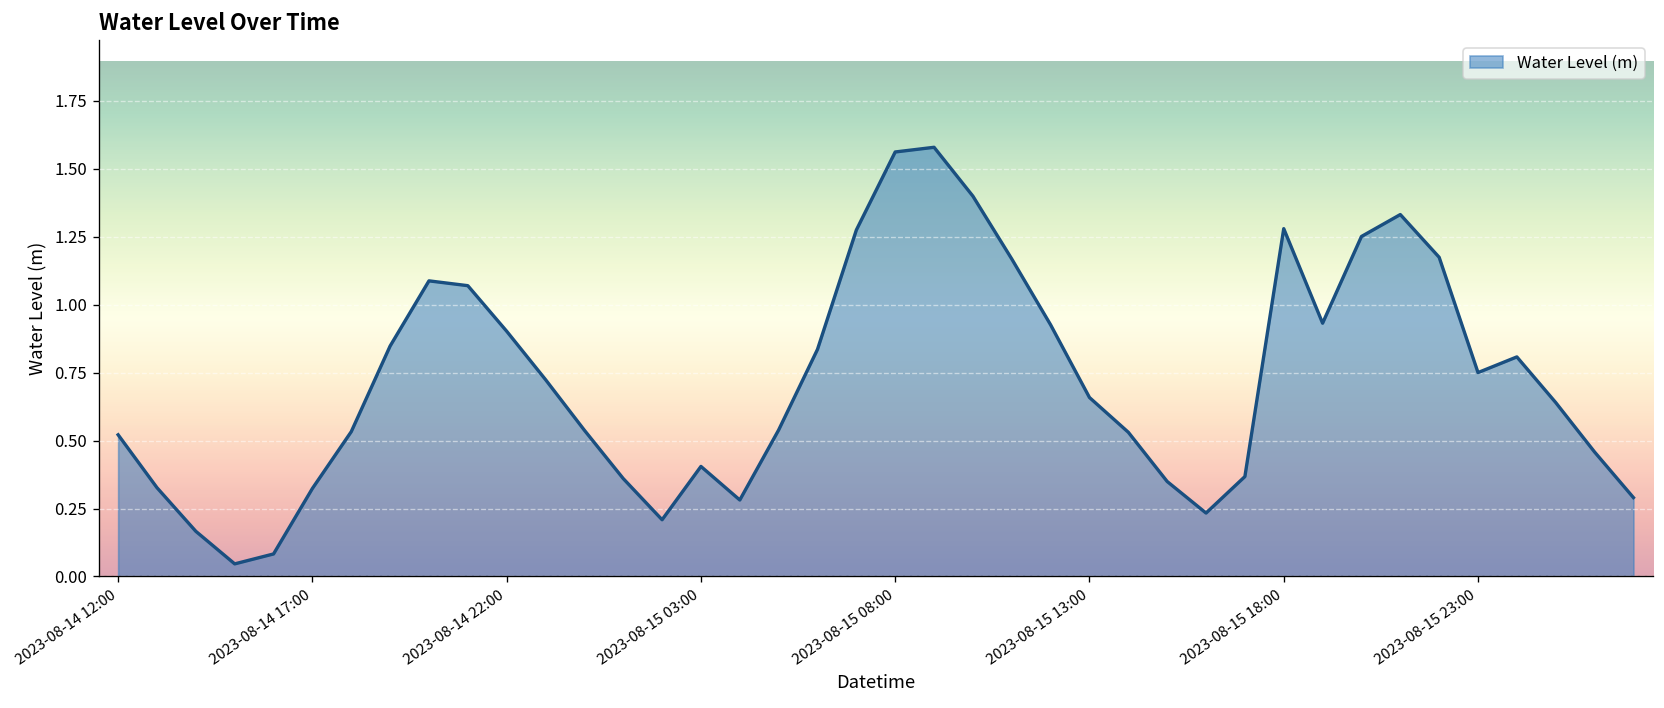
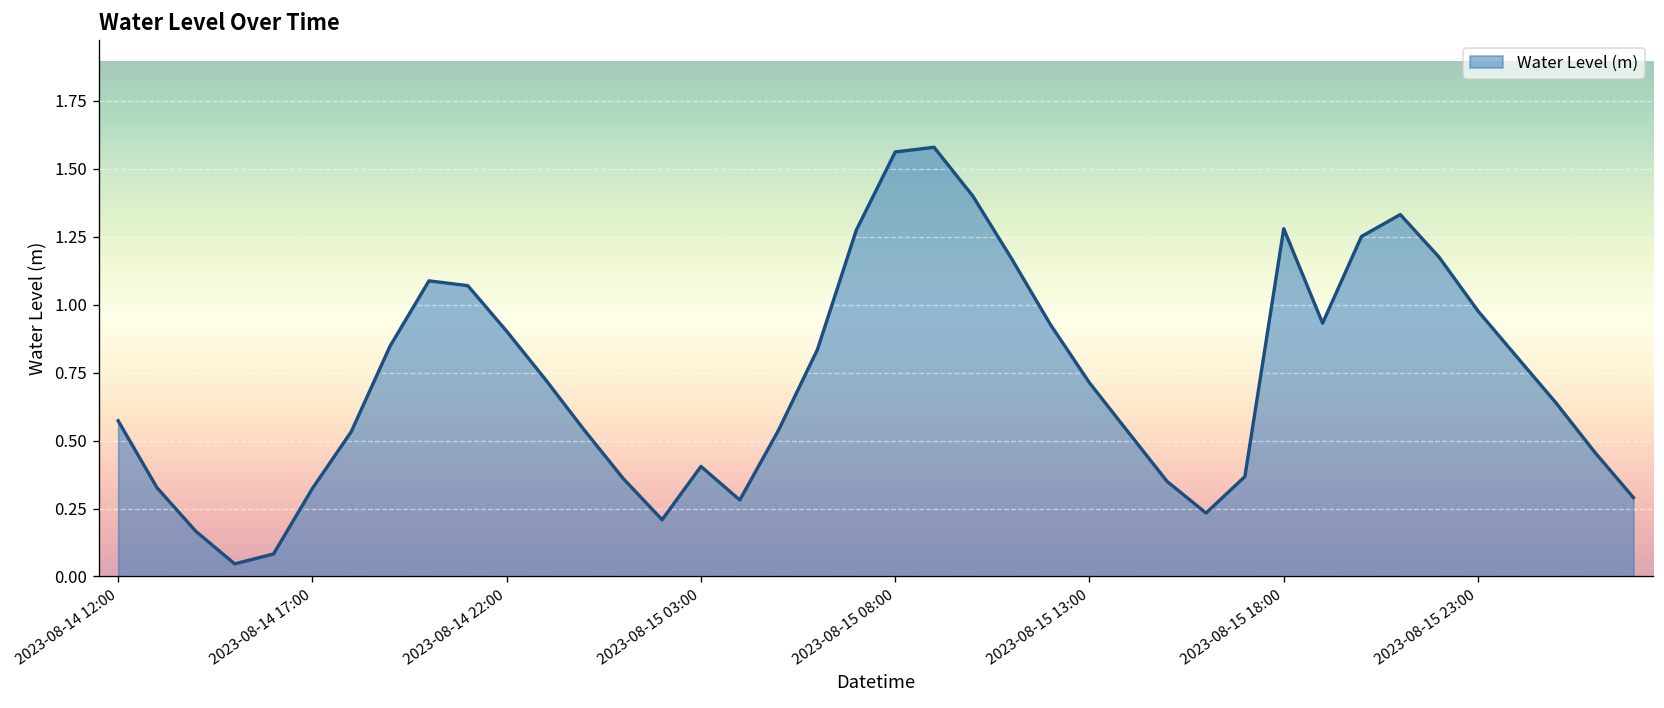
2023-08-14 12:00: 0.52 -> 0.57
2023-08-15 13:00: 0.66 -> 0.71
2023-08-15 23:00: 0.75 -> 0.98
